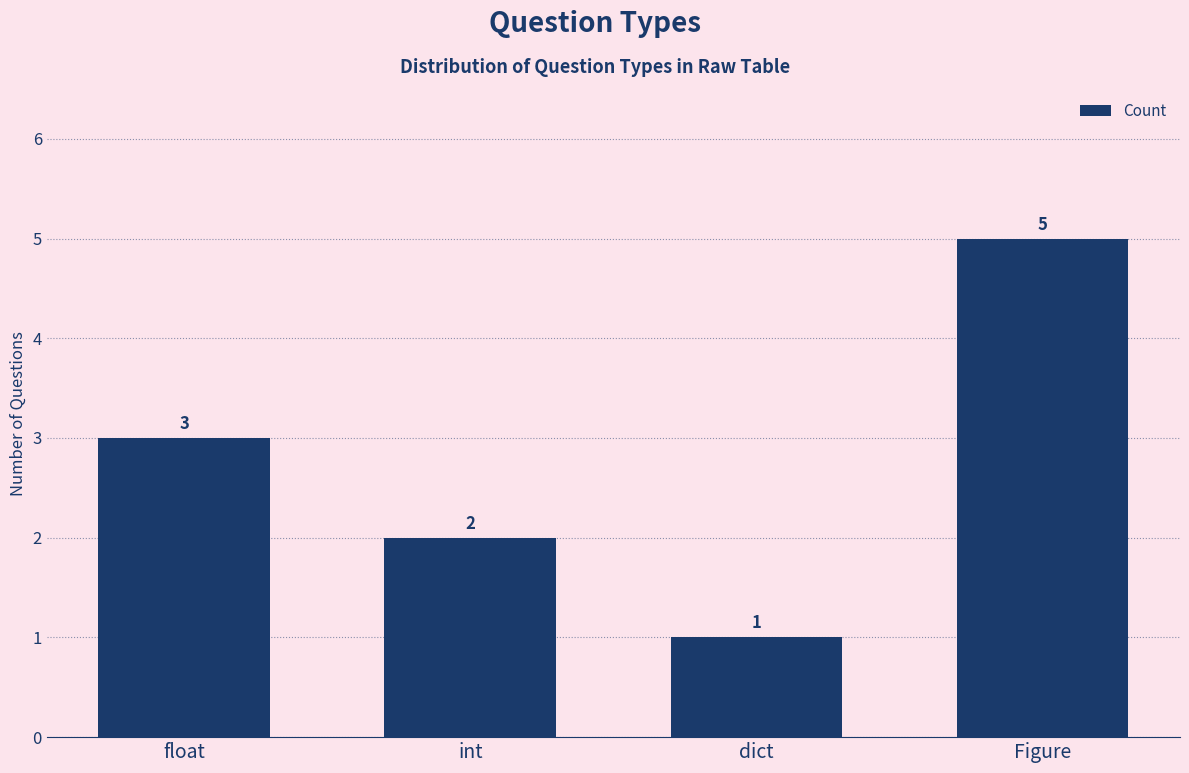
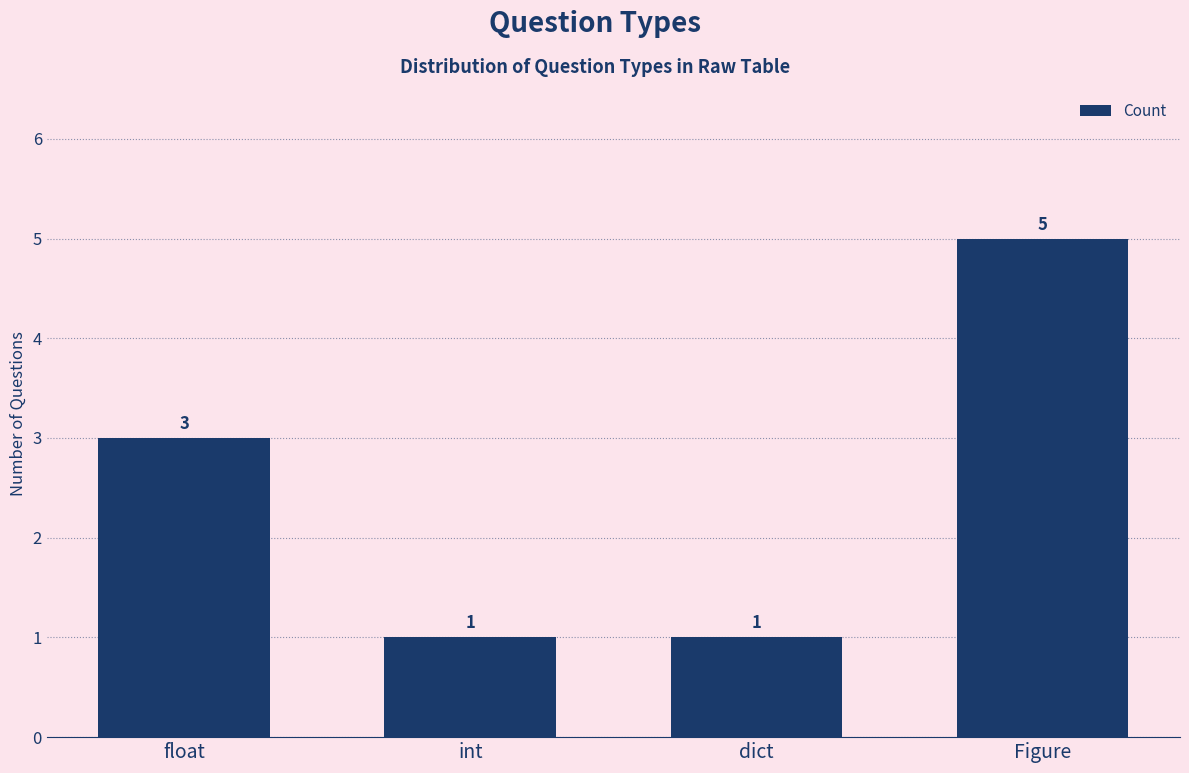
int: 2 -> 1
